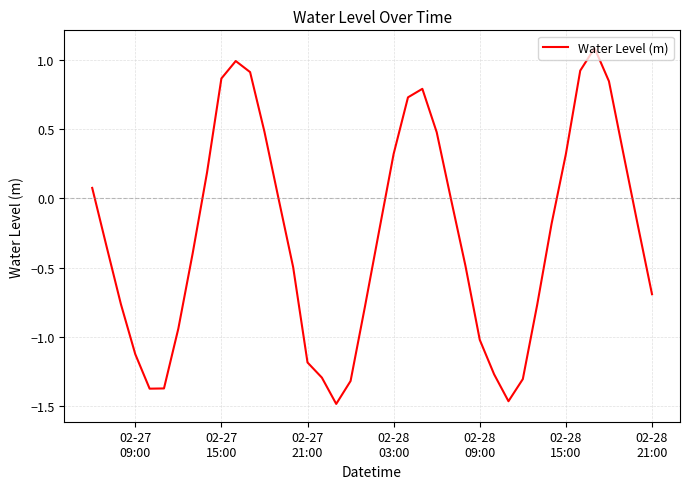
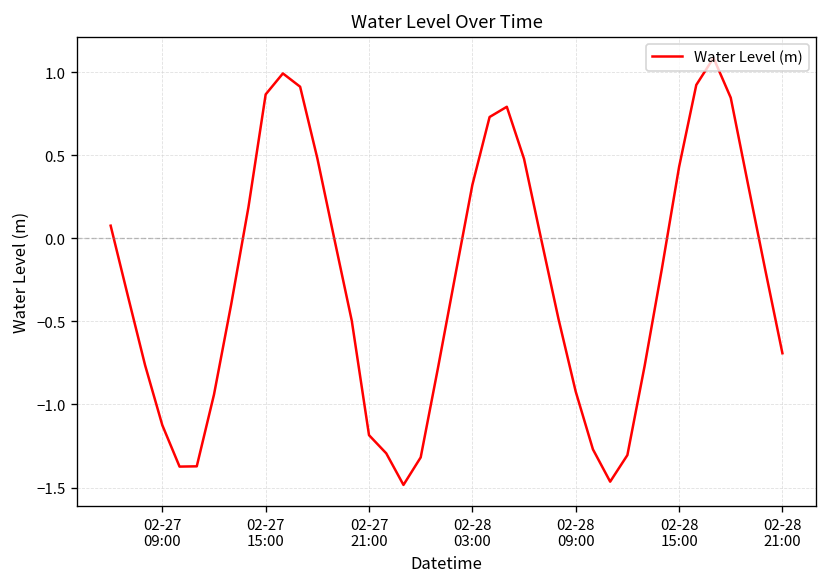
02-28 09:00: -1.02 -> -0.92
02-28 15:00: 0.32 -> 0.43
